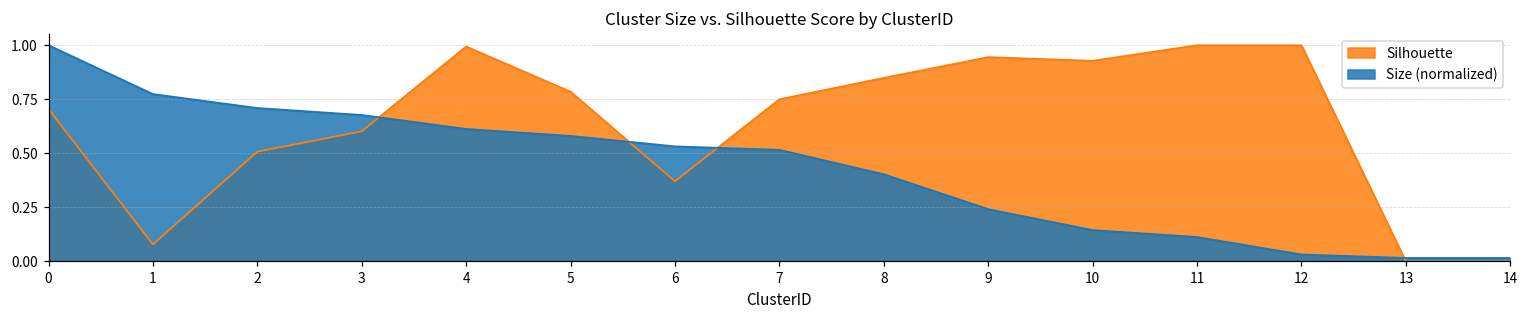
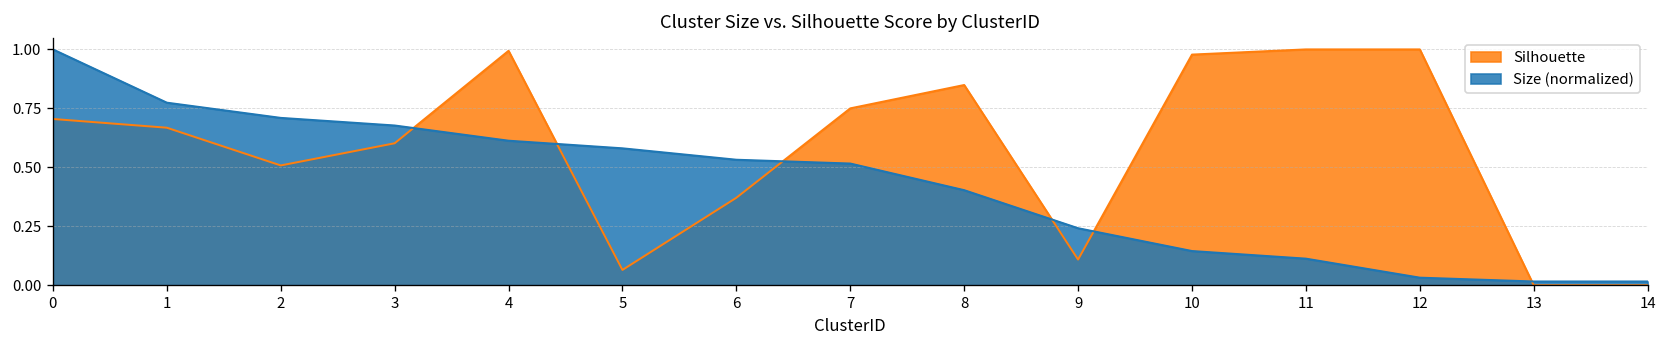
Silhouette, 1: 0.08 -> 0.67
Silhouette, 5: 0.79 -> 0.07
Silhouette, 9: 0.95 -> 0.11
Silhouette, 10: 0.93 -> 0.98
